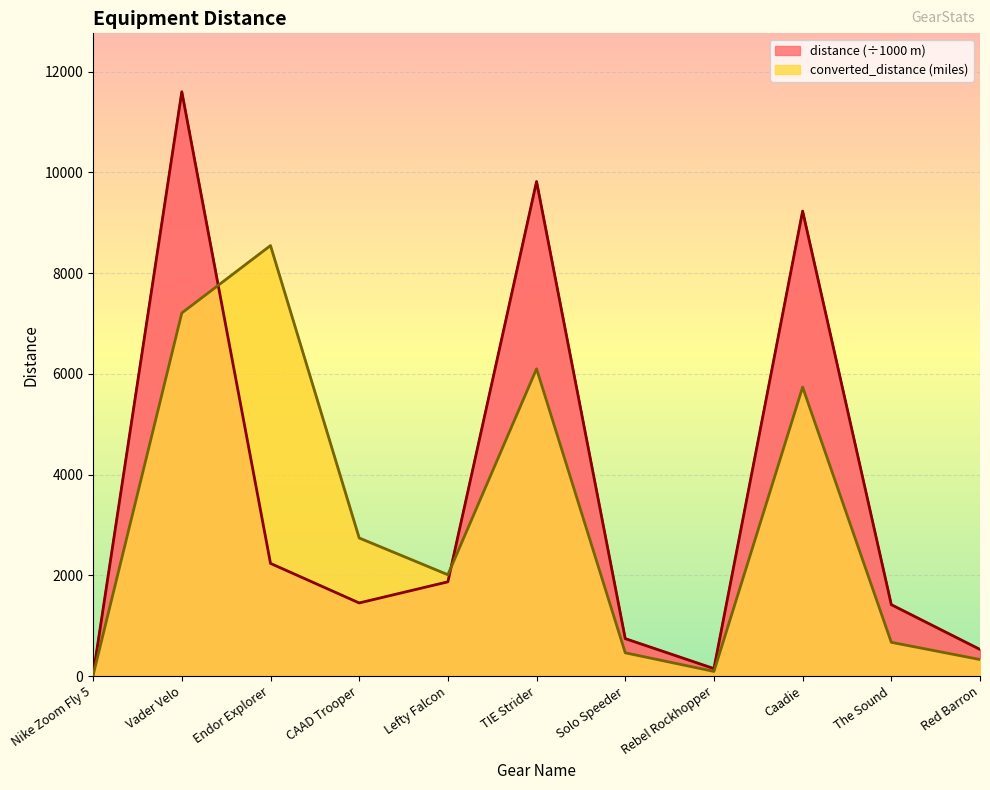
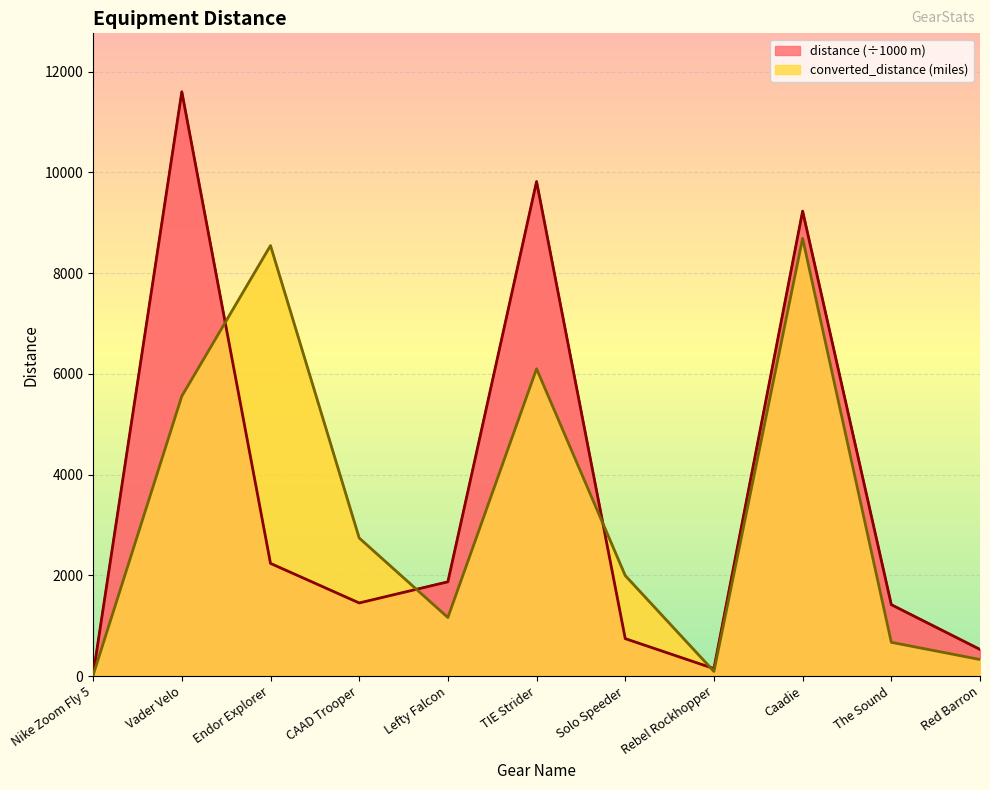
converted_distance (miles), Vader Velo: 7200 -> 5600
converted_distance (miles), Lefty Falcon: 2000 -> 1200
converted_distance (miles), Solo Speeder: 500 -> 2000
converted_distance (miles), Caadie: 5700 -> 8700
